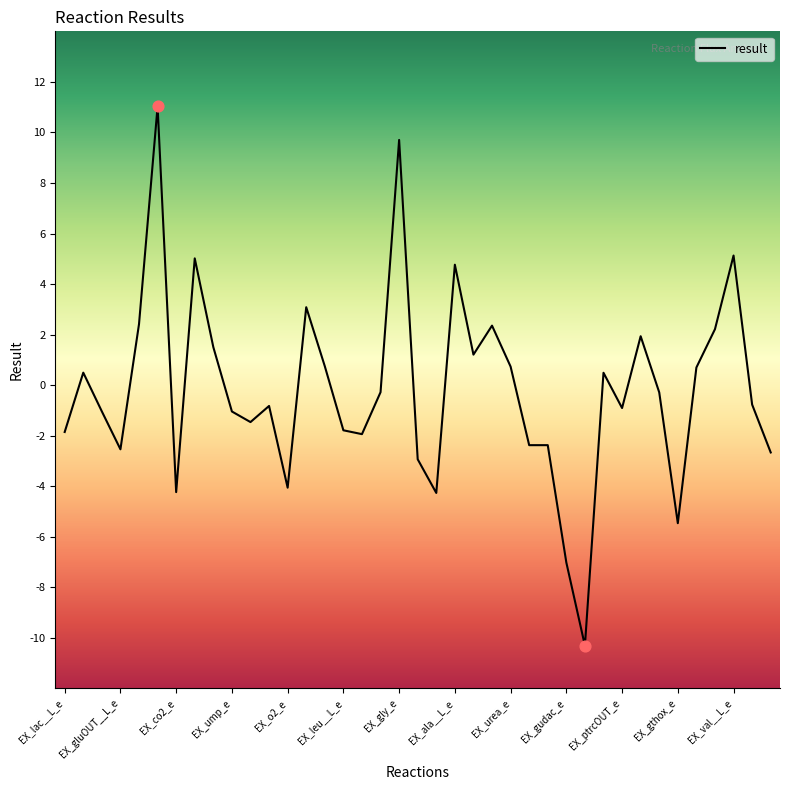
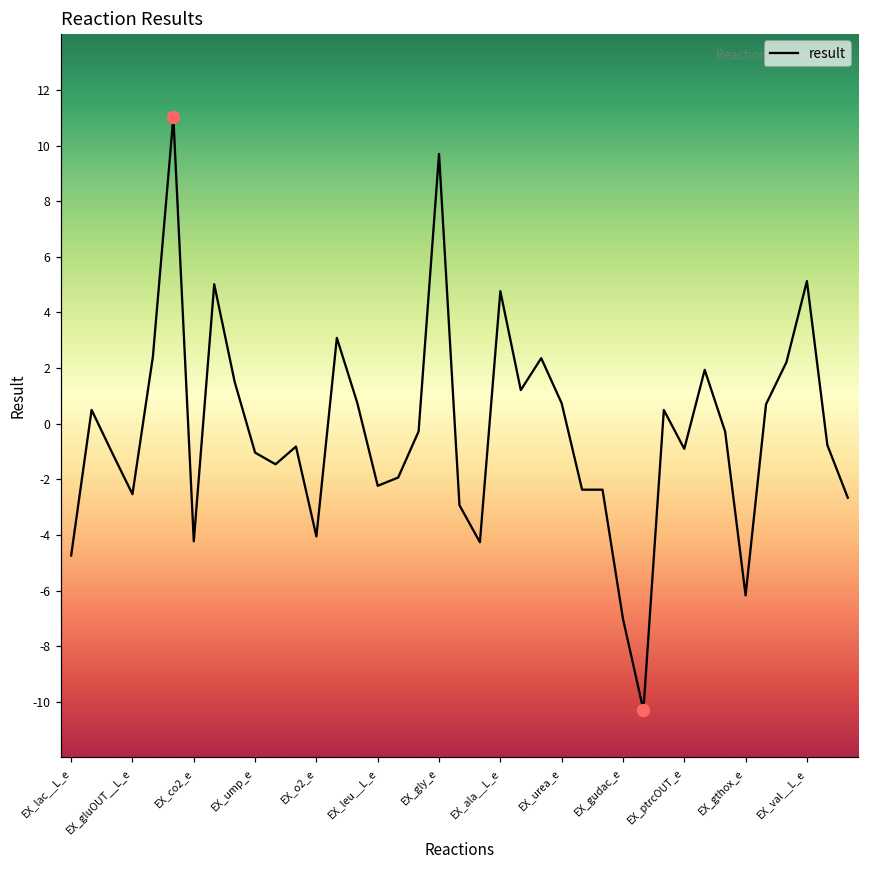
result, EX_lac__L_e: -1.9 -> -4.7
result, EX_leu__L_e: -1.8 -> -2.2
result, EX_gthox_e: -5.5 -> -6.2
